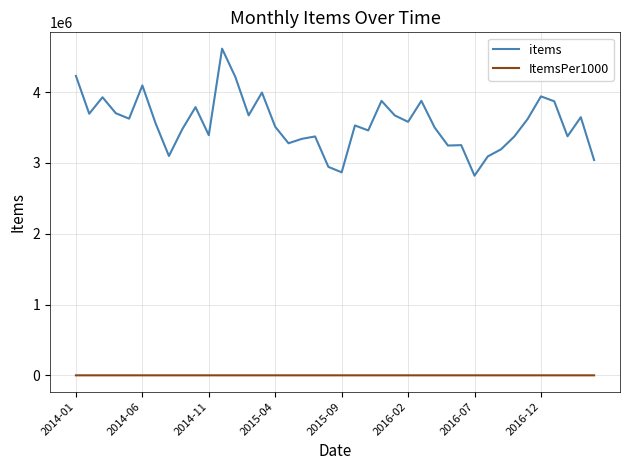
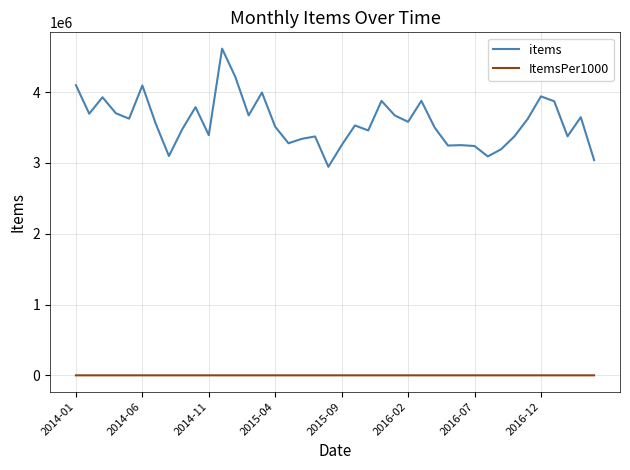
items, 2014-01: 4200000 -> 4100000
items, 2015-09: 2900000 -> 3300000
items, 2016-07: 2800000 -> 3200000
